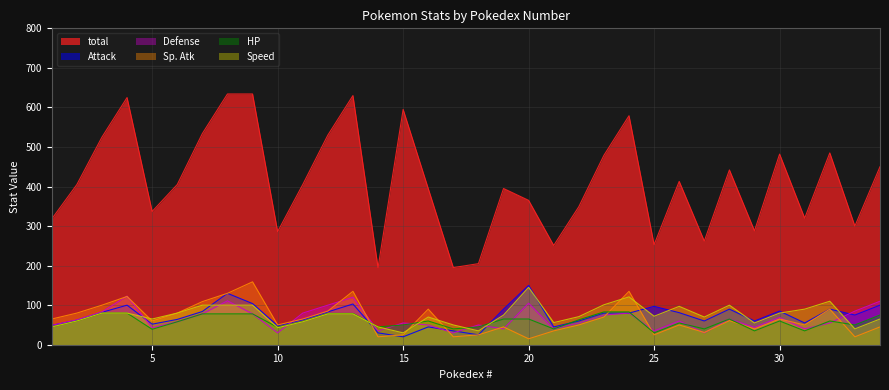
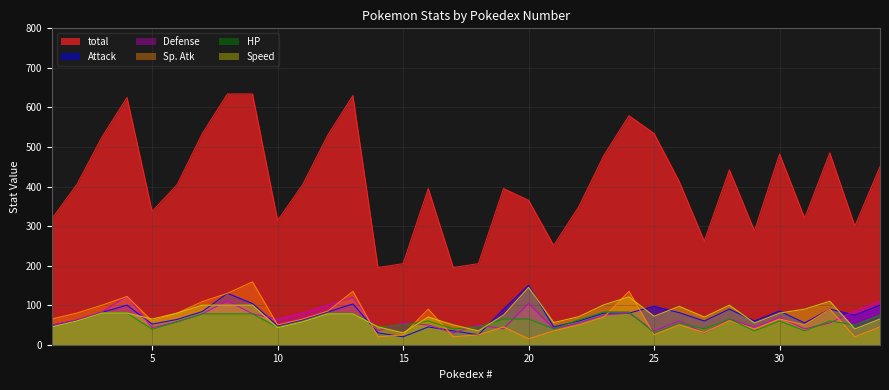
total, 10: 290 -> 310
Defense, 10: 30 -> 70
total, 15: 600 -> 210
total, 25: 250 -> 530
